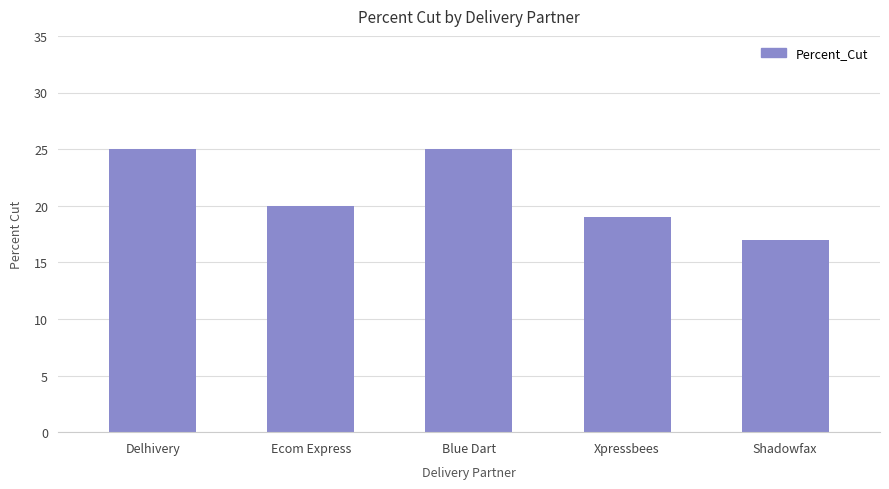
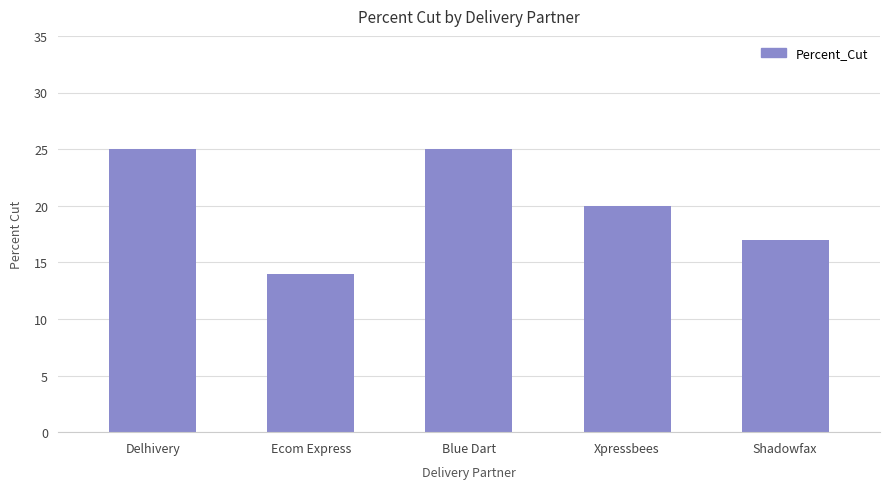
Ecom Express: 20 -> 14
Xpressbees: 19 -> 20
